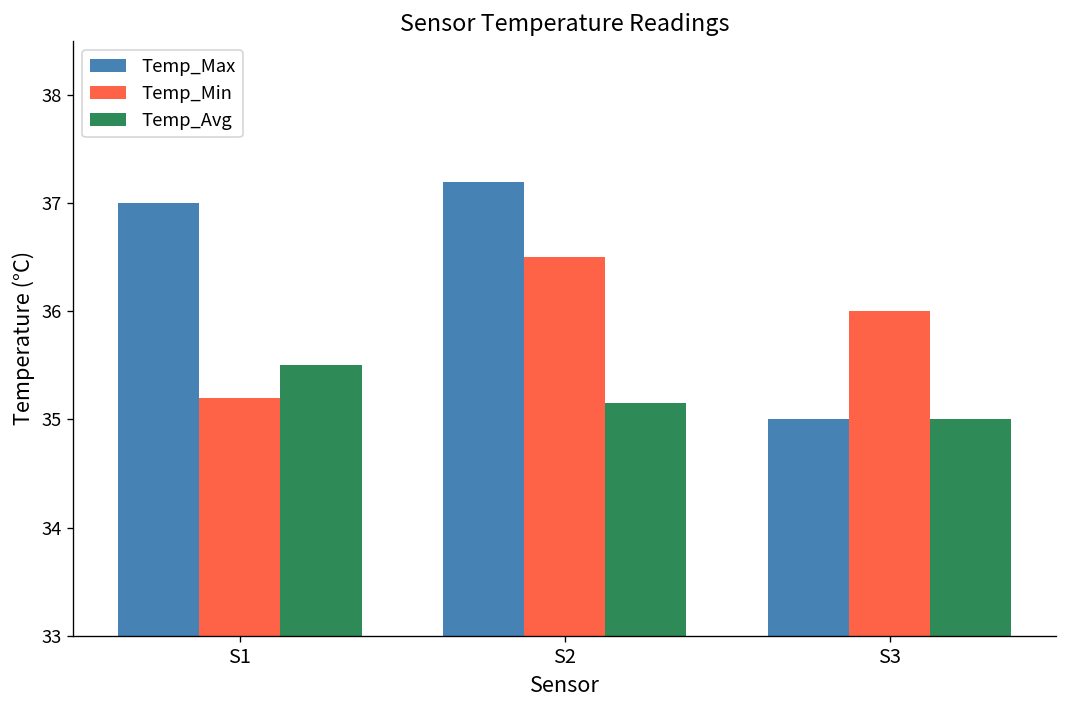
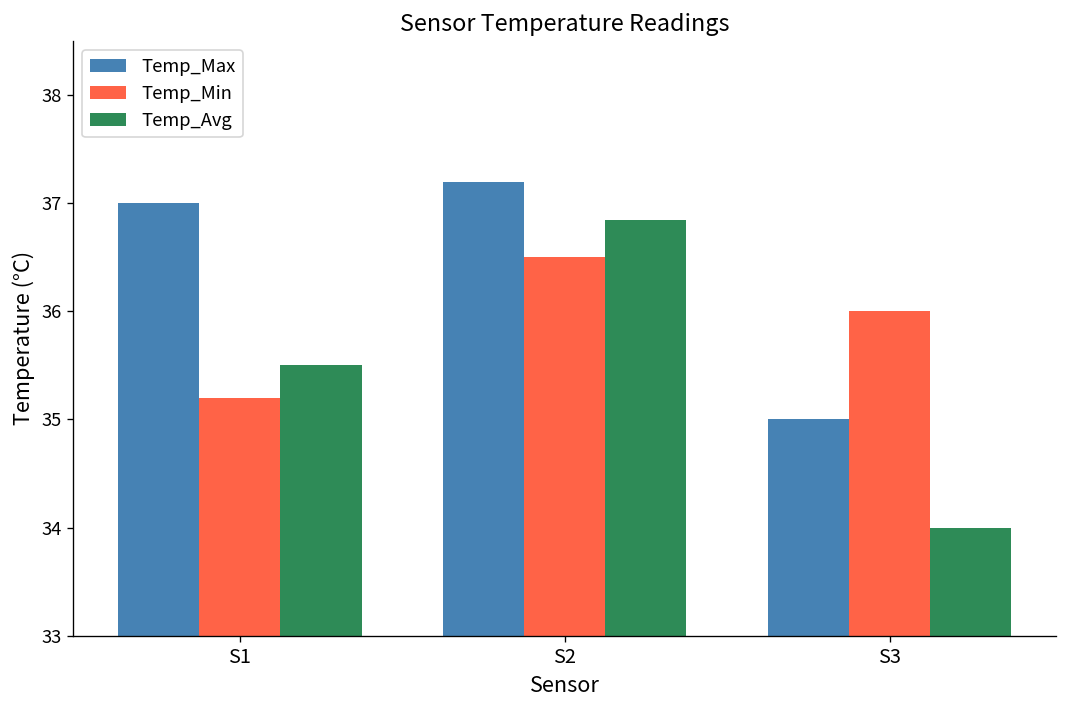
Temp_Avg, S2: 35.2 -> 36.9
Temp_Avg, S3: 35 -> 34
